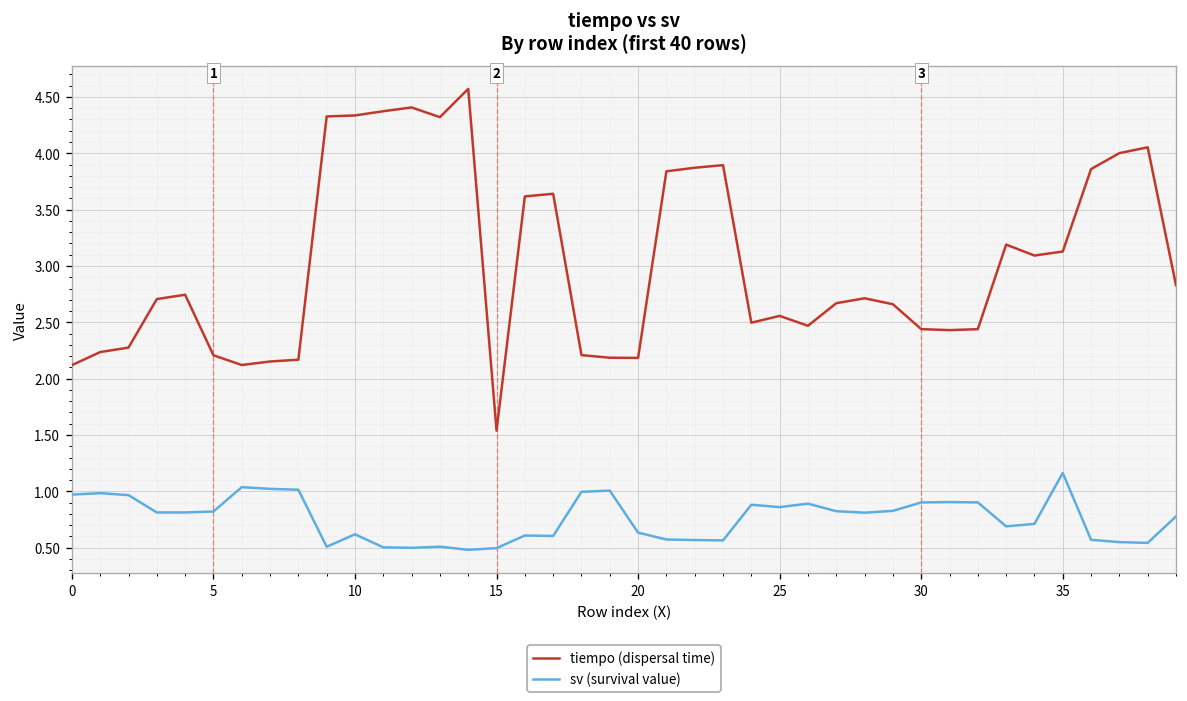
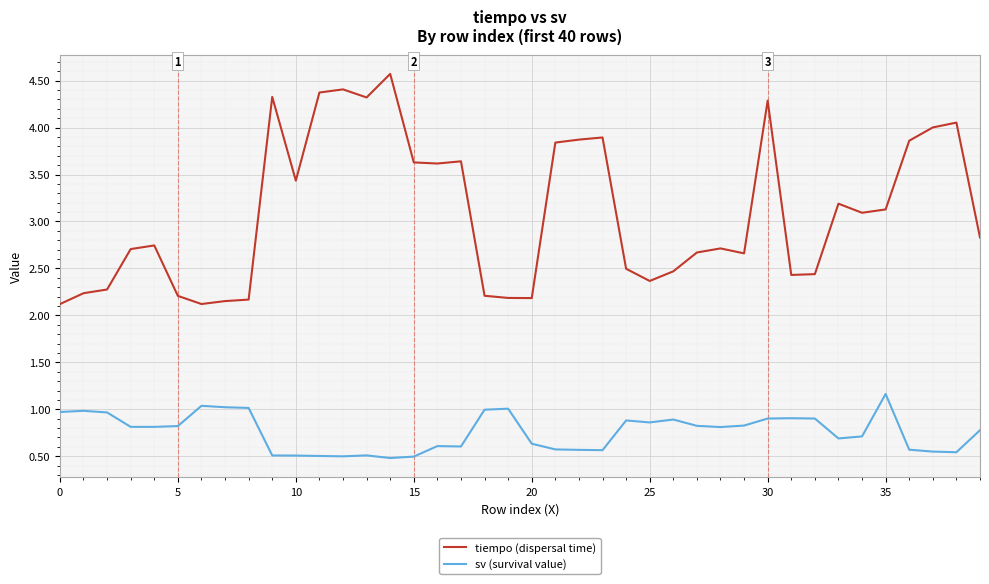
tiempo (dispersal time), 10: 4.3 -> 3.4
sv (survival value), 10: 0.6 -> 0.5
tiempo (dispersal time), 15: 1.5 -> 3.6
tiempo (dispersal time), 25: 2.6 -> 2.4
tiempo (dispersal time), 30: 2.4 -> 4.3
